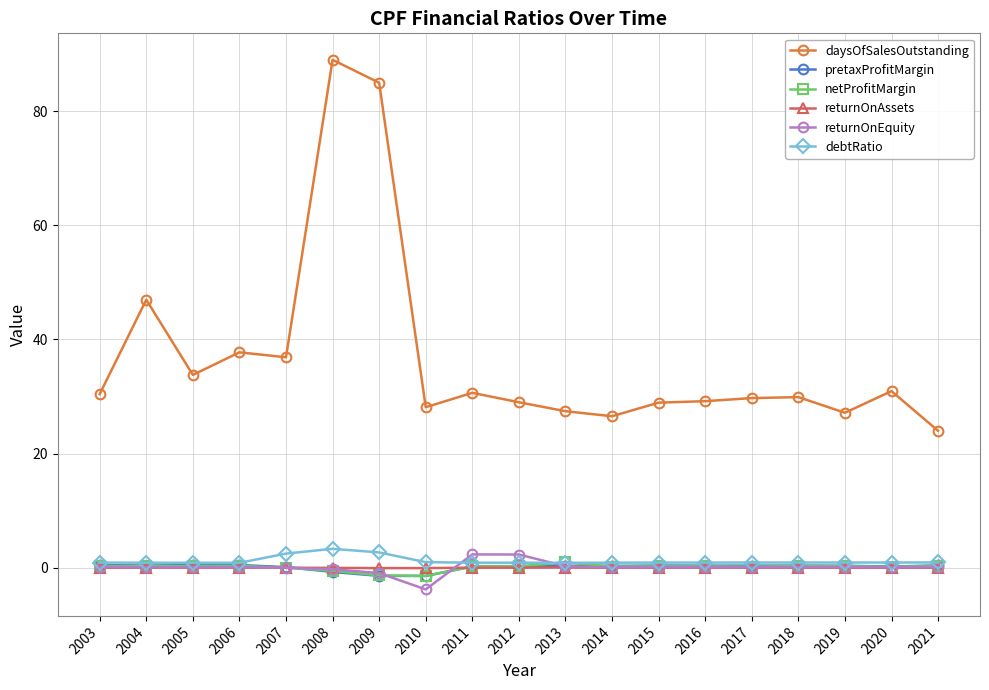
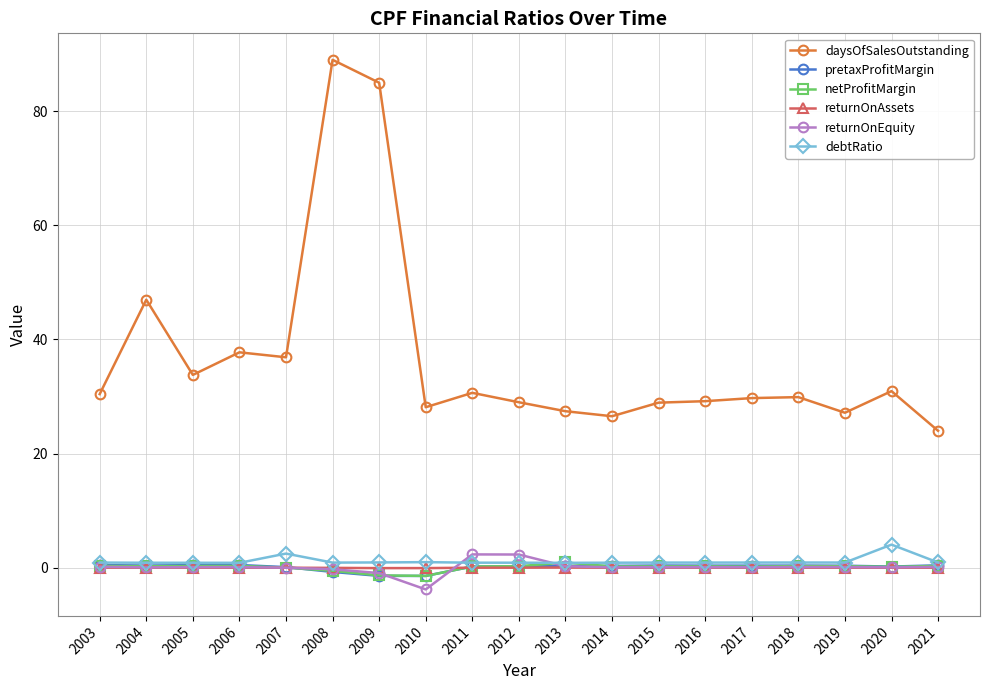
debtRatio, 2008: 3 -> 1
debtRatio, 2009: 3 -> 1
debtRatio, 2020: 1 -> 4
